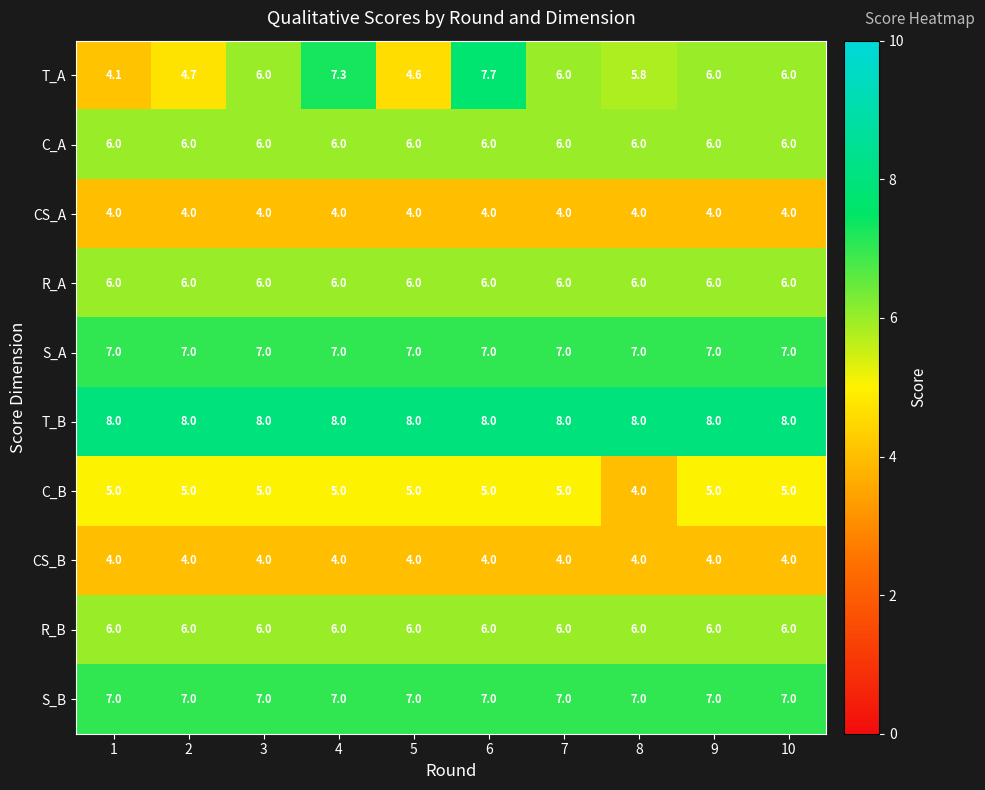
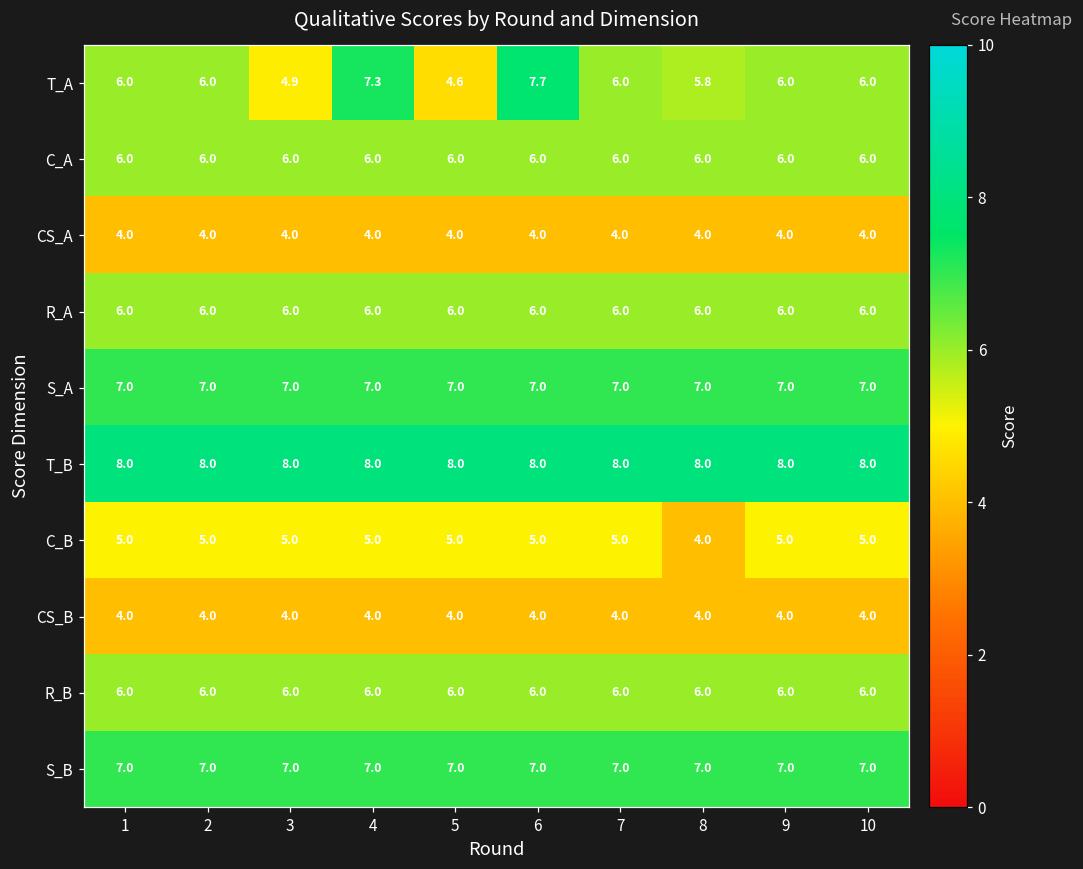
T_A, 1: 4.1 -> 6.0
T_A, 2: 4.7 -> 6.0
T_A, 3: 6.0 -> 4.9
